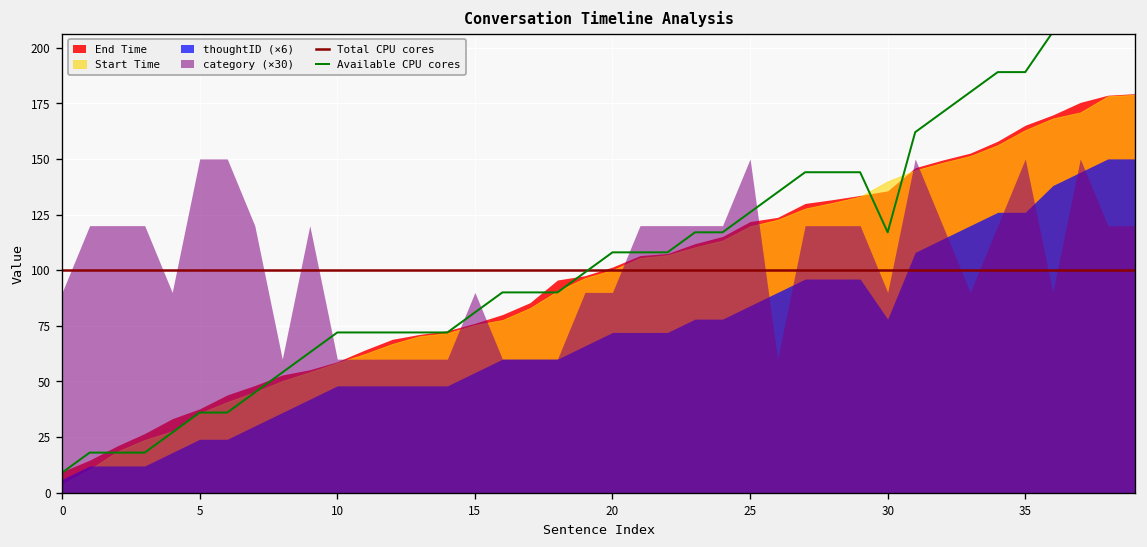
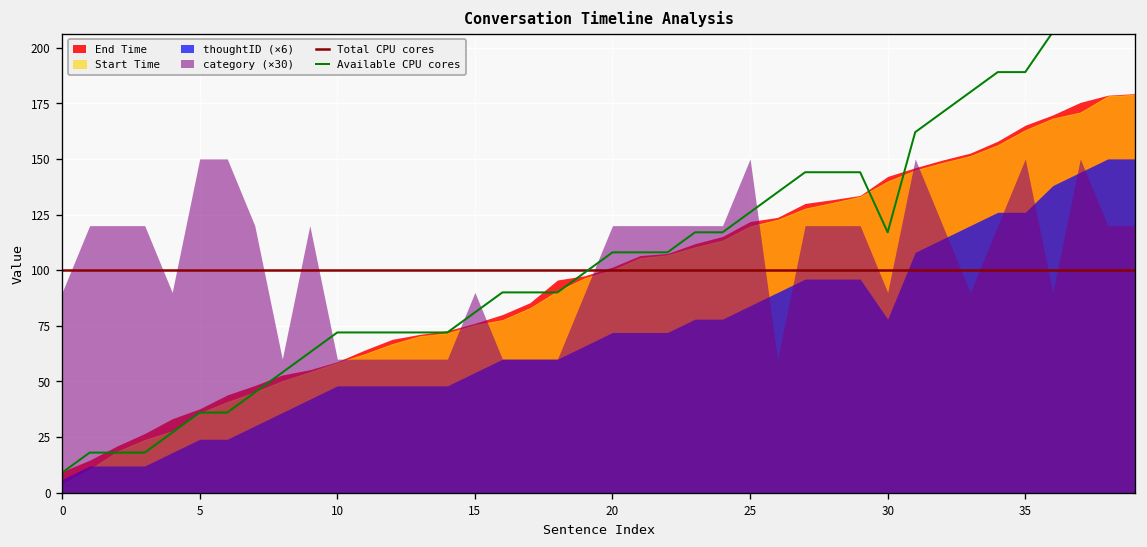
category (×30), 20: 90 -> 120
End Time, 30: 136 -> 142
